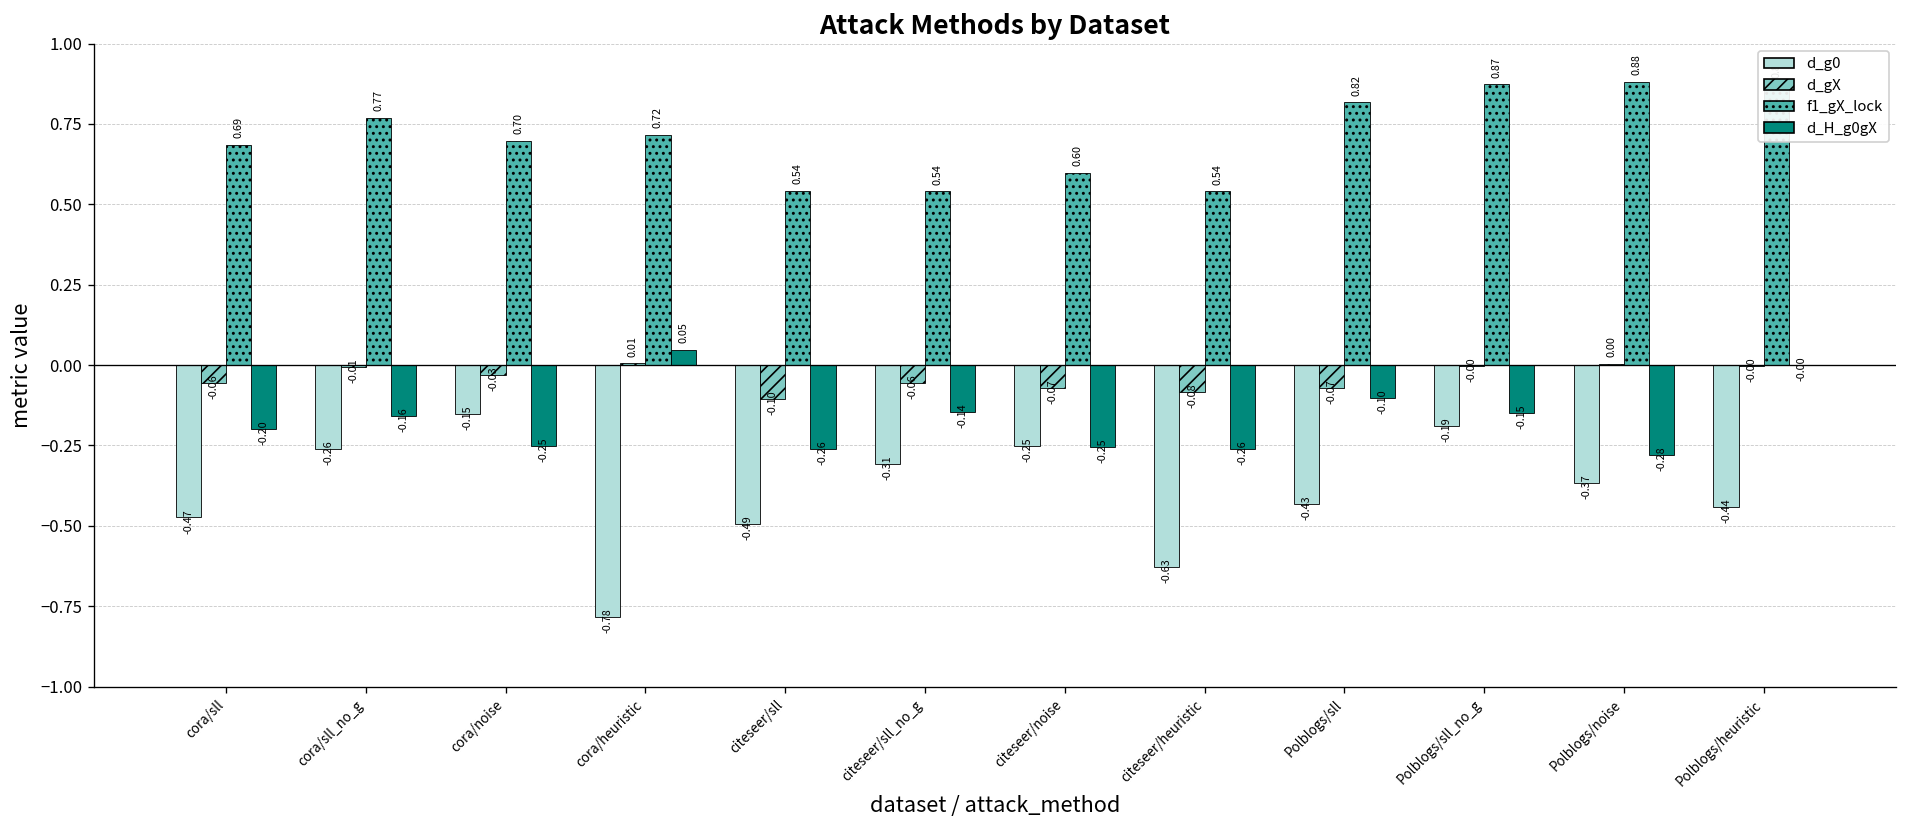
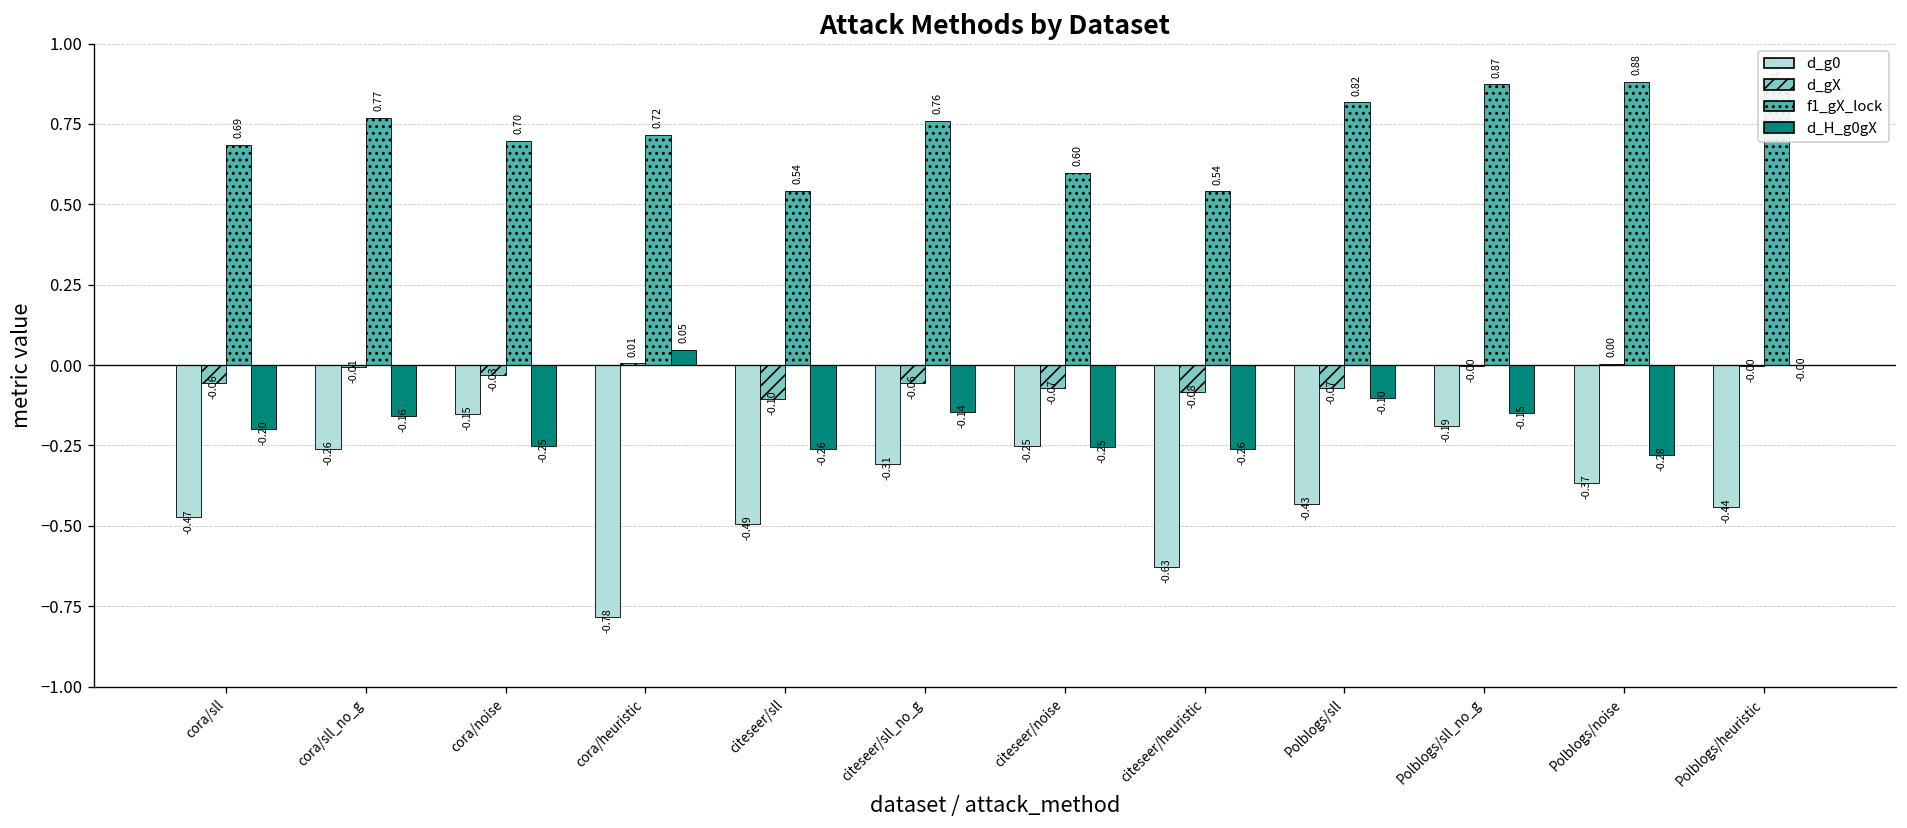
f1_gX_lock, citeseer/sll_no_g: 0.54 -> 0.76
